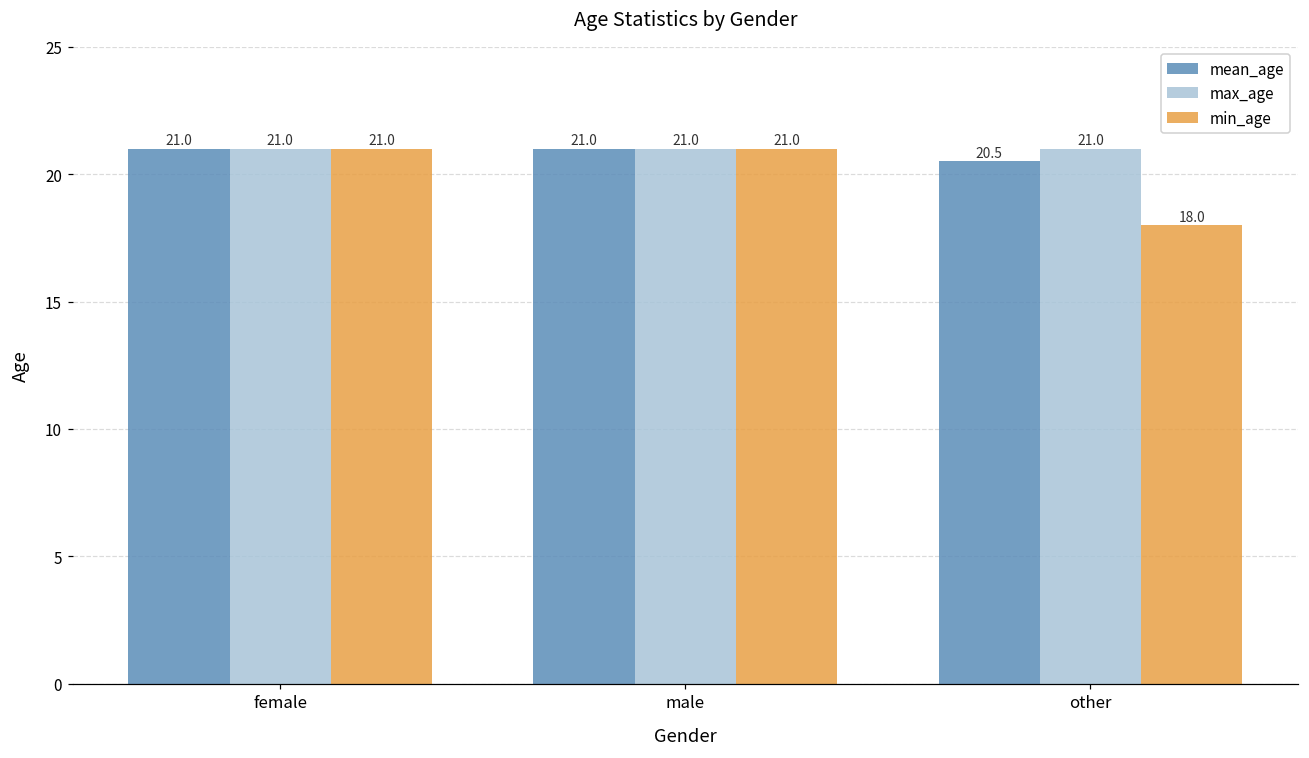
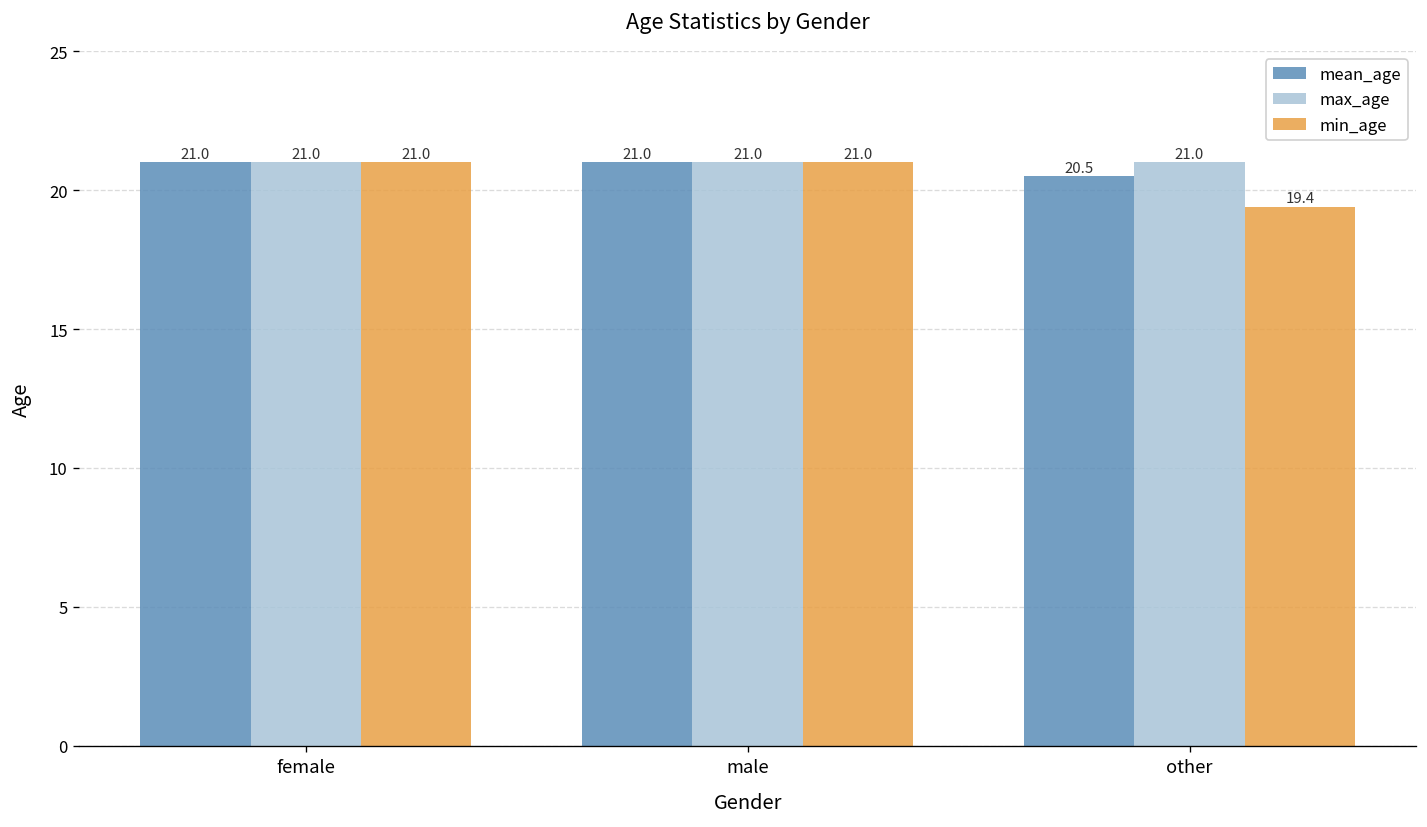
min_age, other: 18.0 -> 19.4
